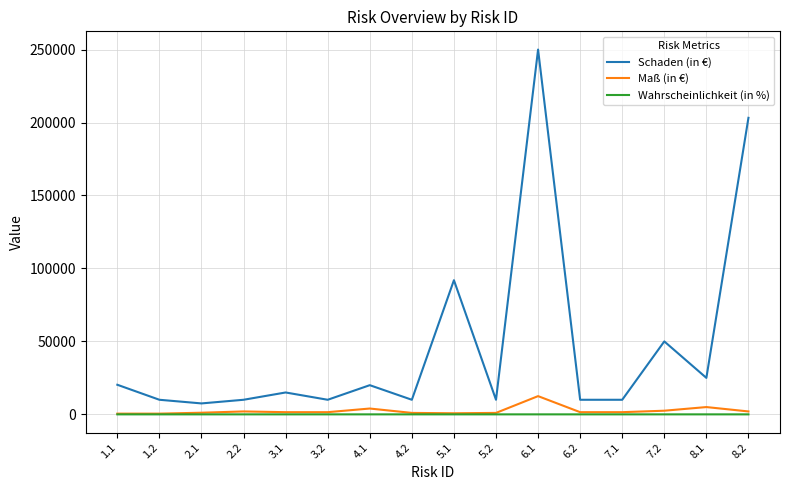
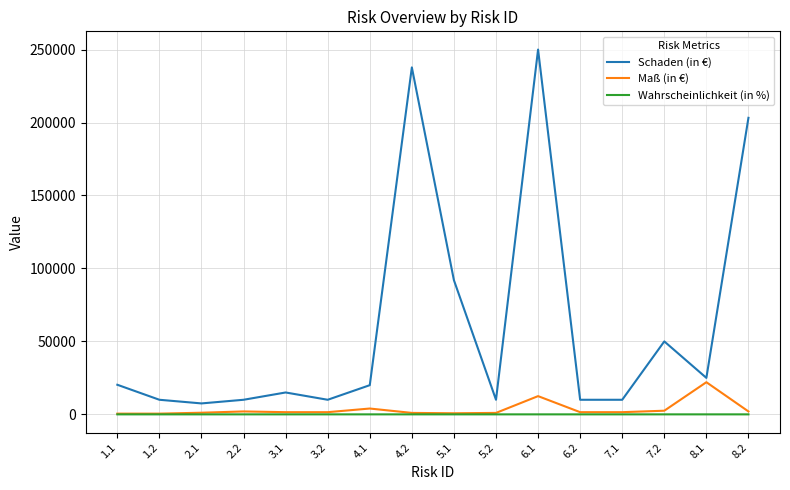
Schaden (in €), 4.2: 10000 -> 238000
Maß (in €), 8.1: 5000 -> 22000
